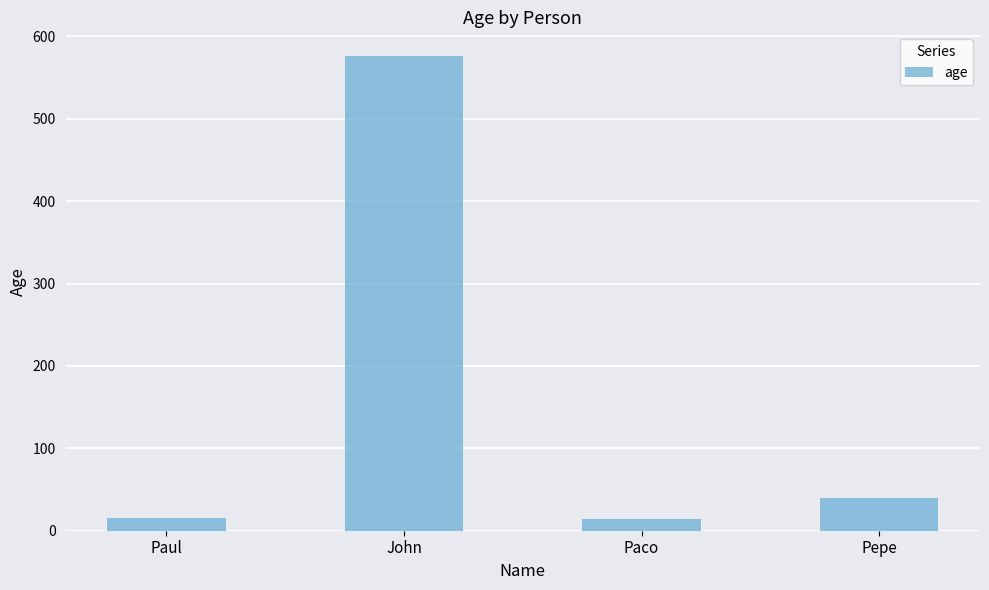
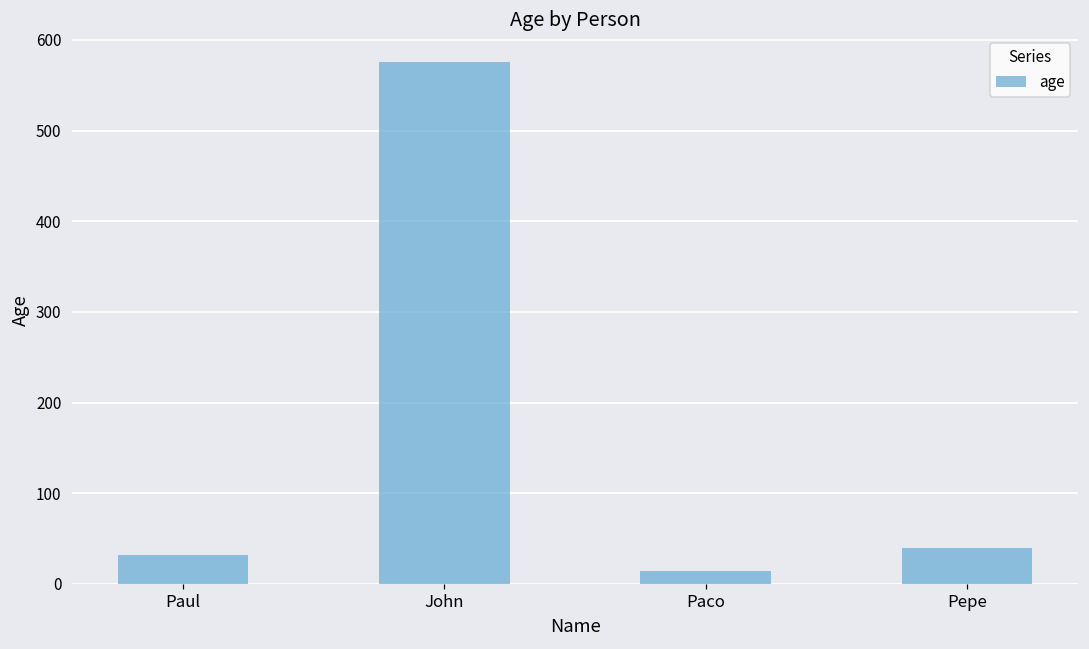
Paul: 20 -> 30
